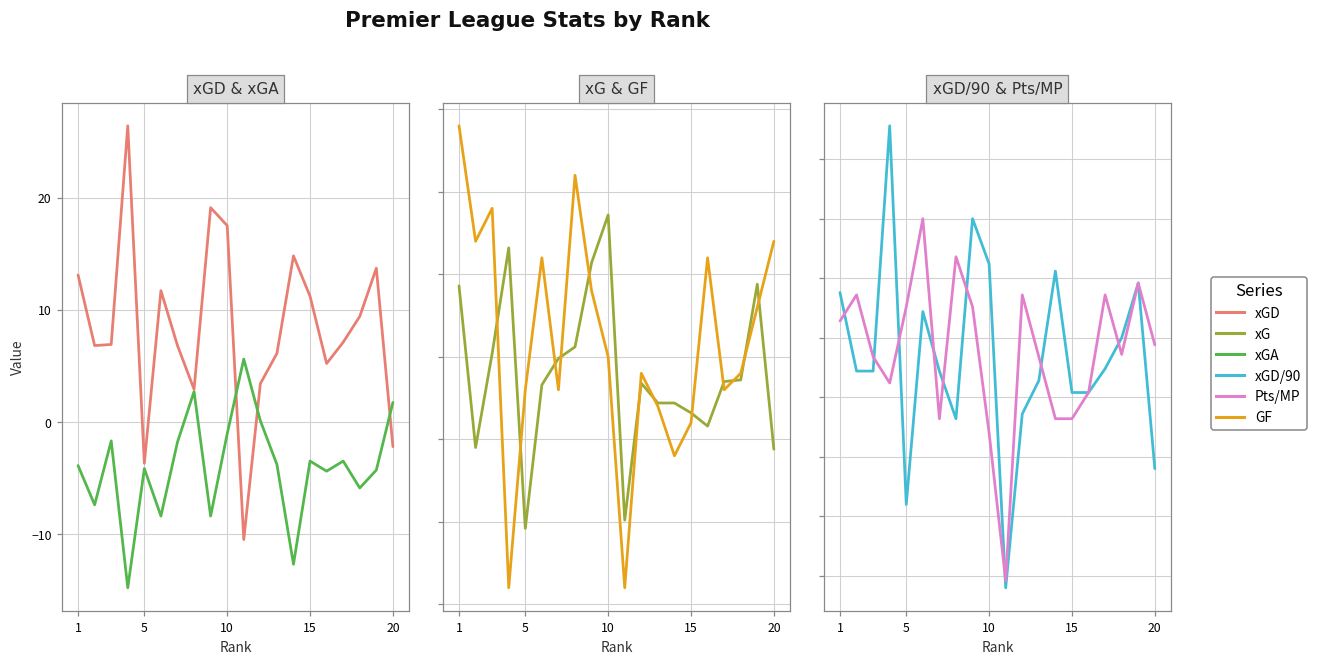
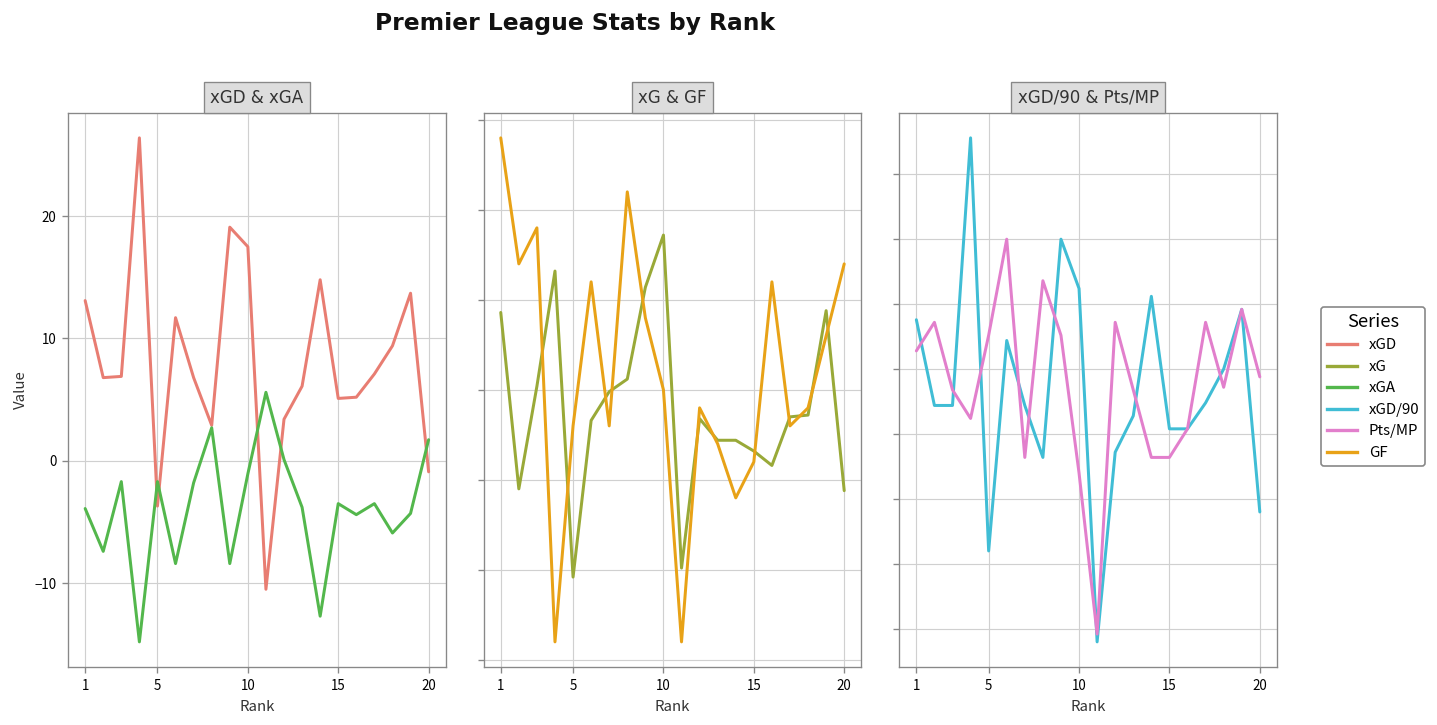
xGD & xGA, xGA, 5: -4.2 -> -1.7
xGD & xGA, xGD, 15: 11.2 -> 5.1
xGD & xGA, xGD, 20: -2.2 -> -0.9
